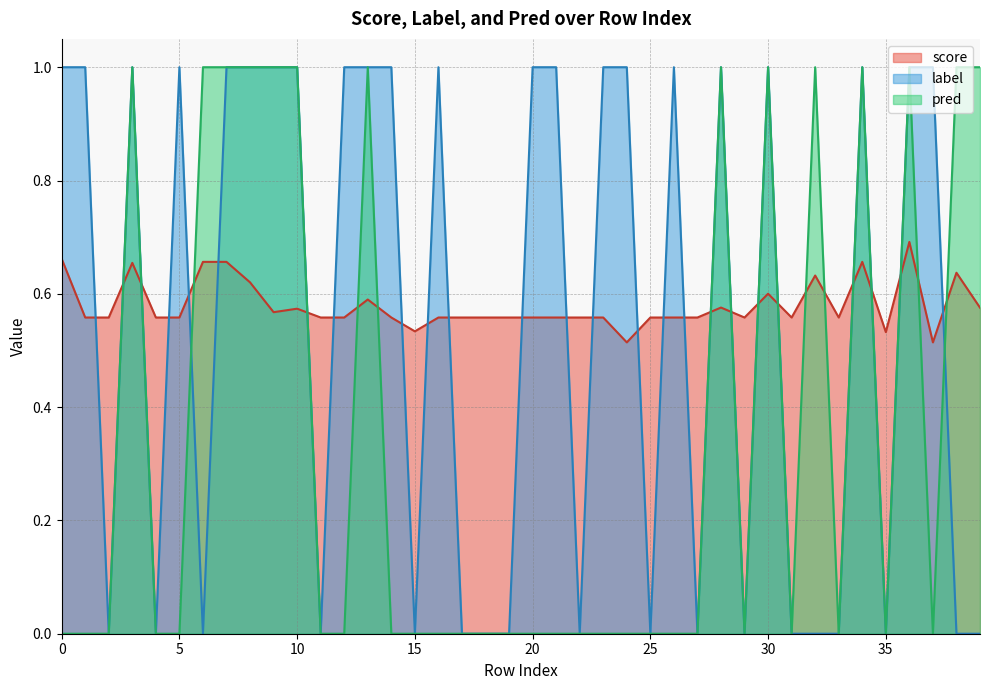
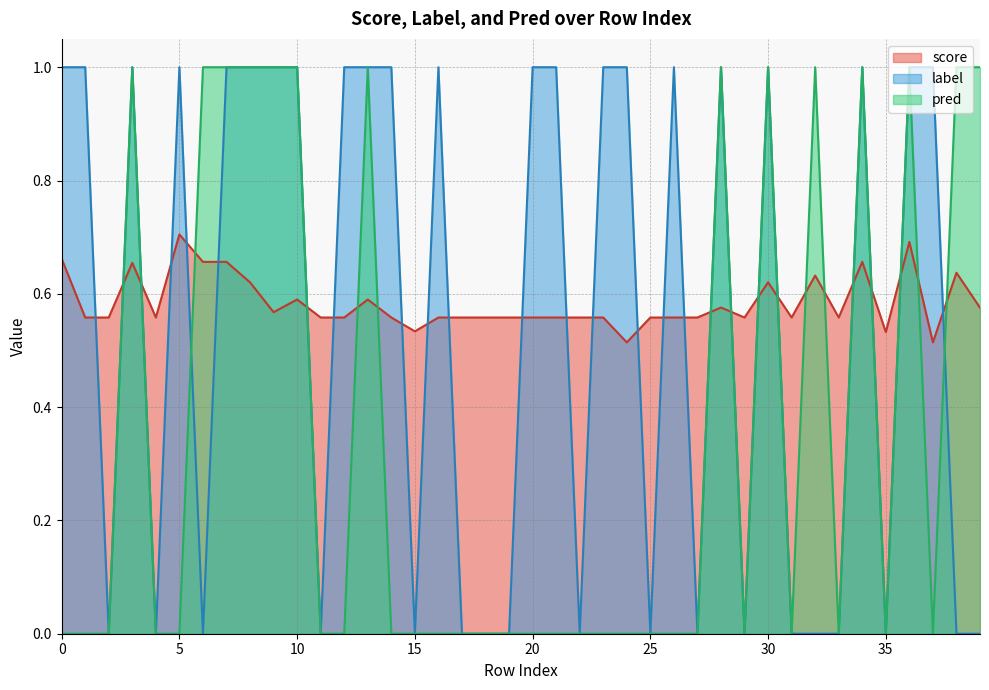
score, 5: 0.56 -> 0.70
score, 10: 0.57 -> 0.59
score, 30: 0.60 -> 0.62
